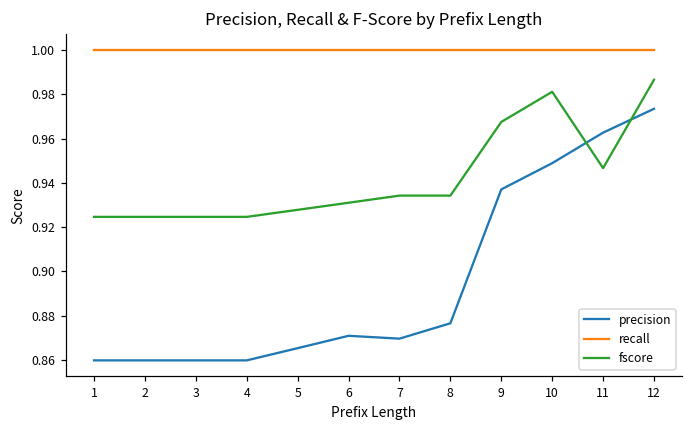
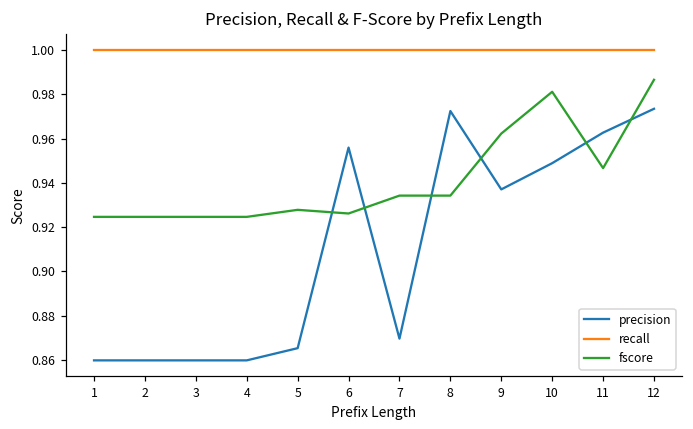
precision, 6: 0.871 -> 0.956
fscore, 6: 0.931 -> 0.926
precision, 8: 0.877 -> 0.972
fscore, 9: 0.968 -> 0.962
